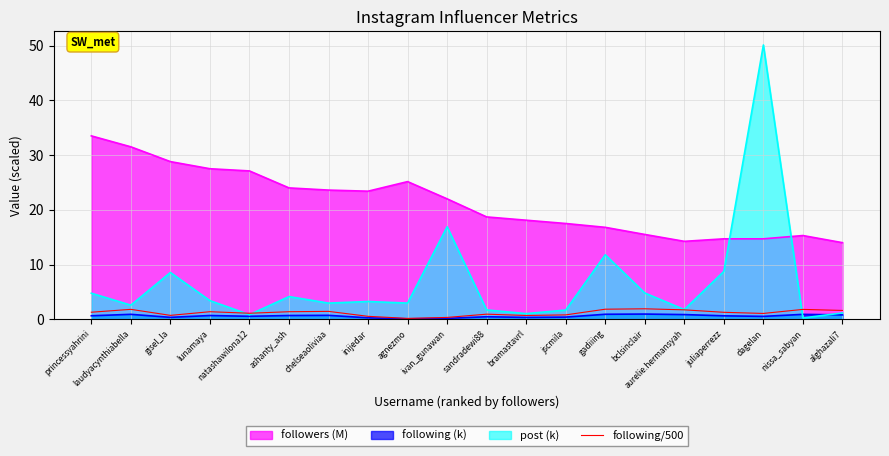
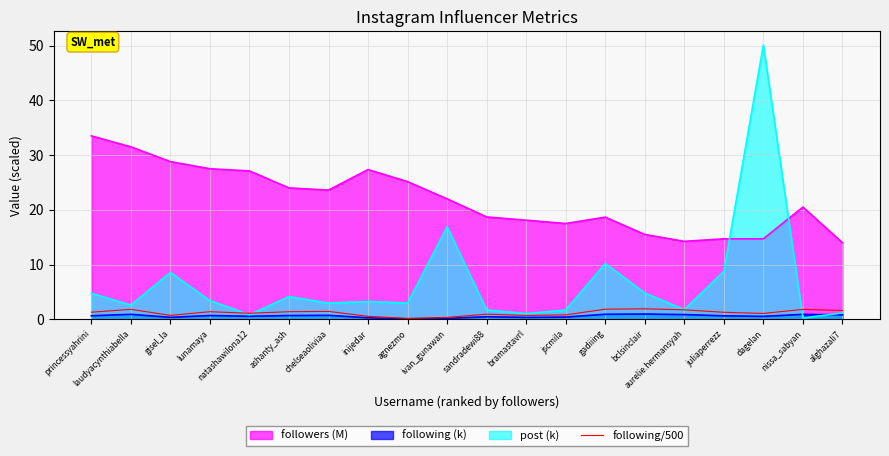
followers (M), inijedar: 23 -> 27
followers (M), gadiiing: 17 -> 19
post (k), gadiiing: 12 -> 10
followers (M), nissa_sabyan: 15 -> 21
